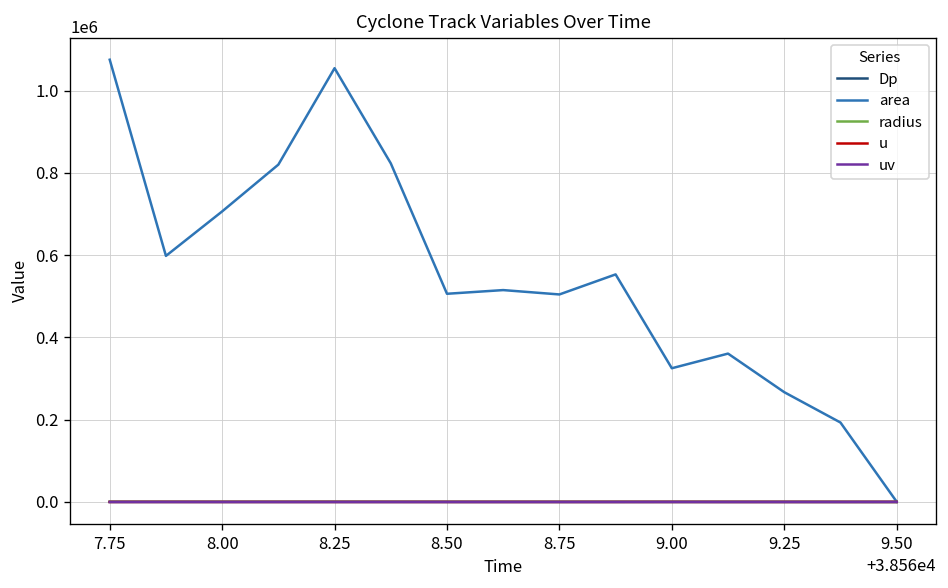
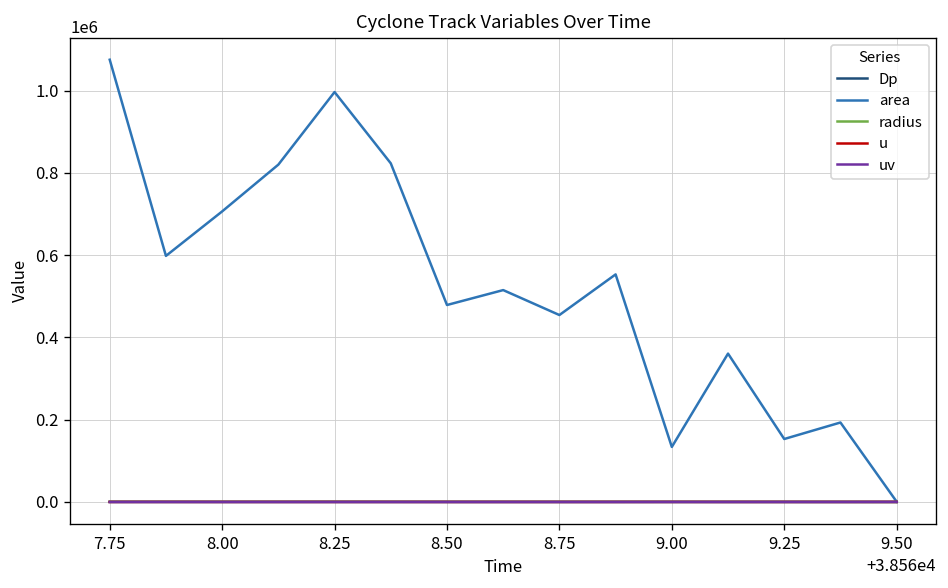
area, 8.25: 1050000 -> 1000000
area, 8.50: 510000 -> 480000
area, 8.75: 500000 -> 450000
area, 9.00: 330000 -> 130000
area, 9.25: 270000 -> 150000
